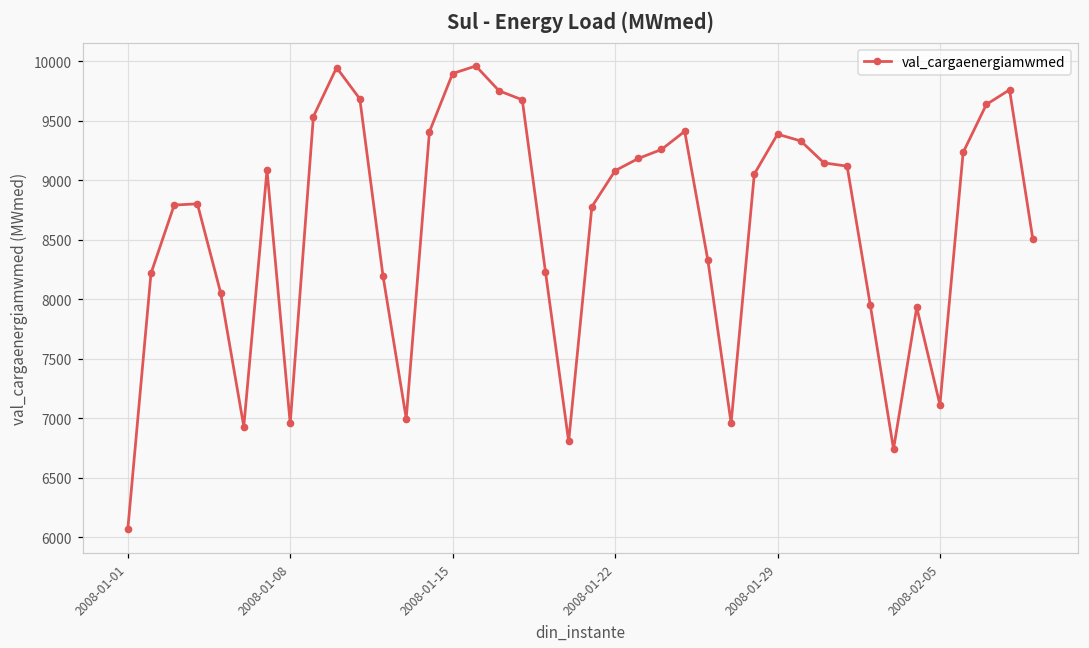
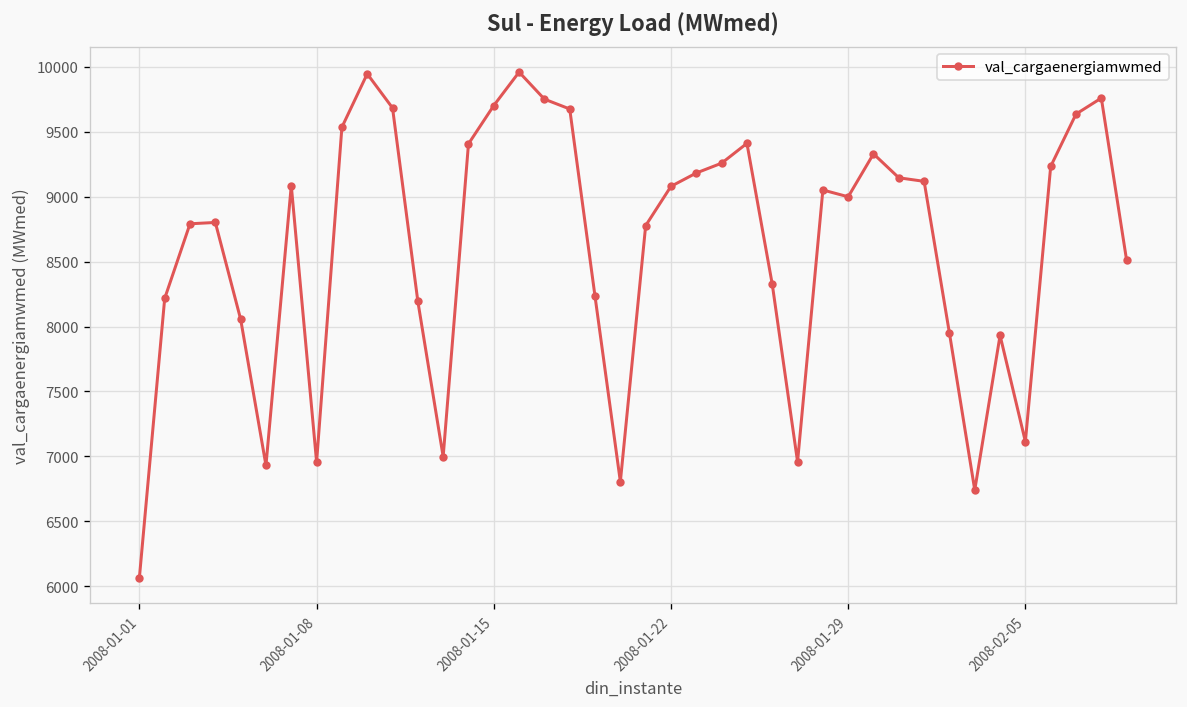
2008-01-15: 9900 -> 9700
2008-01-29: 9390 -> 9000
